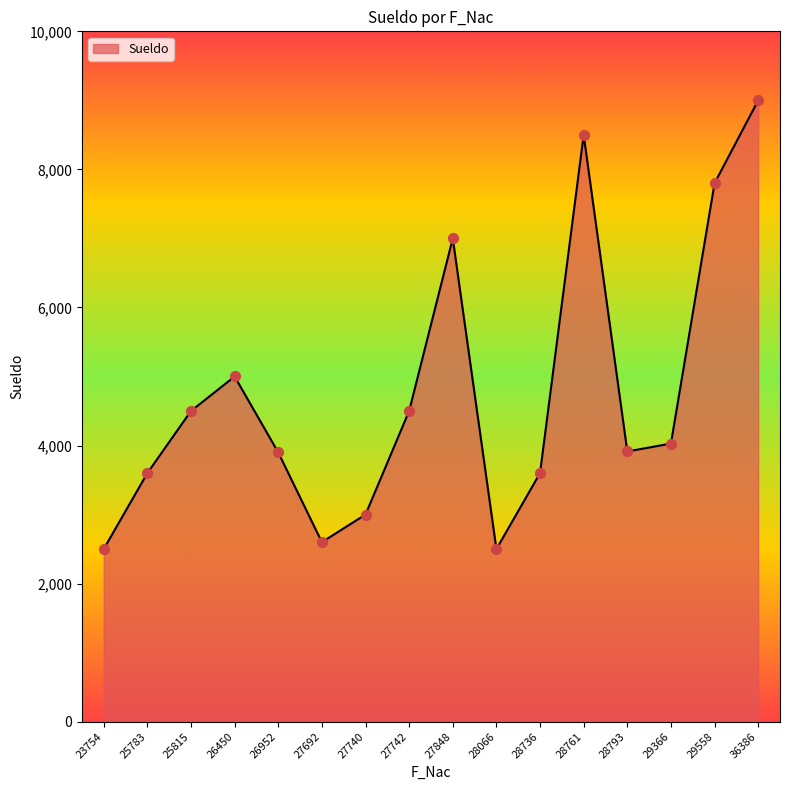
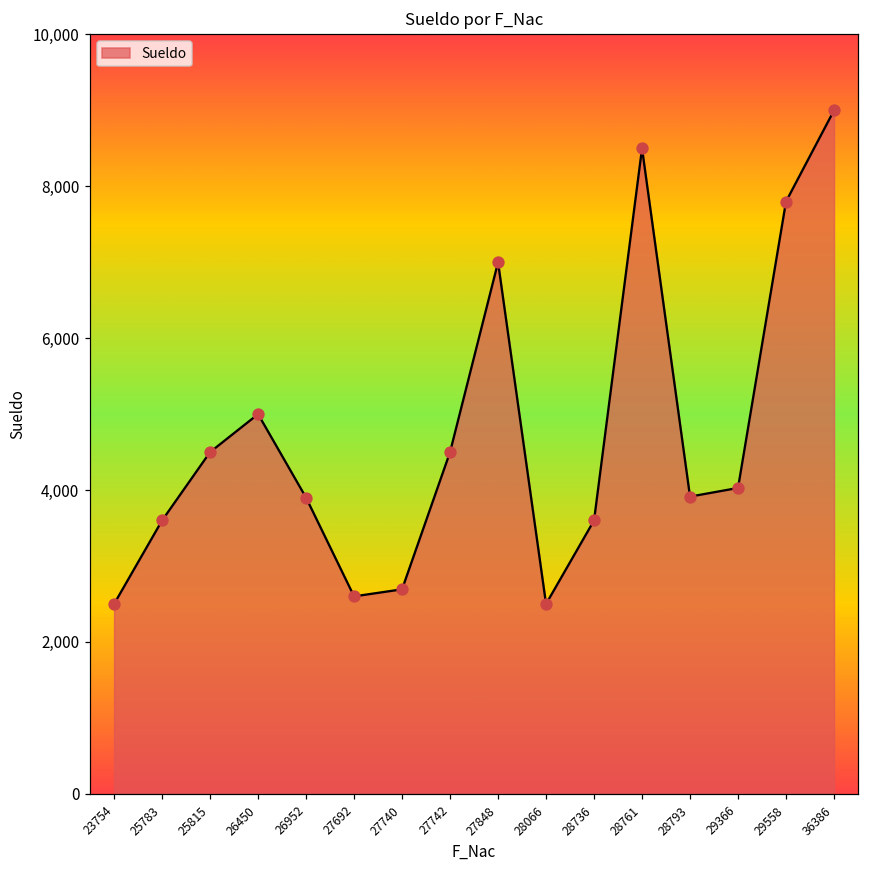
27740: 3,000 -> 2,700
